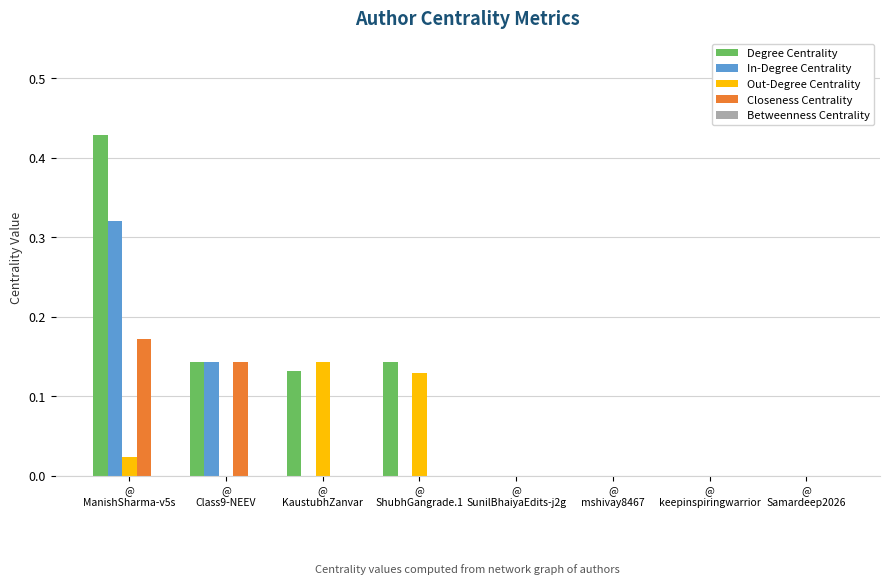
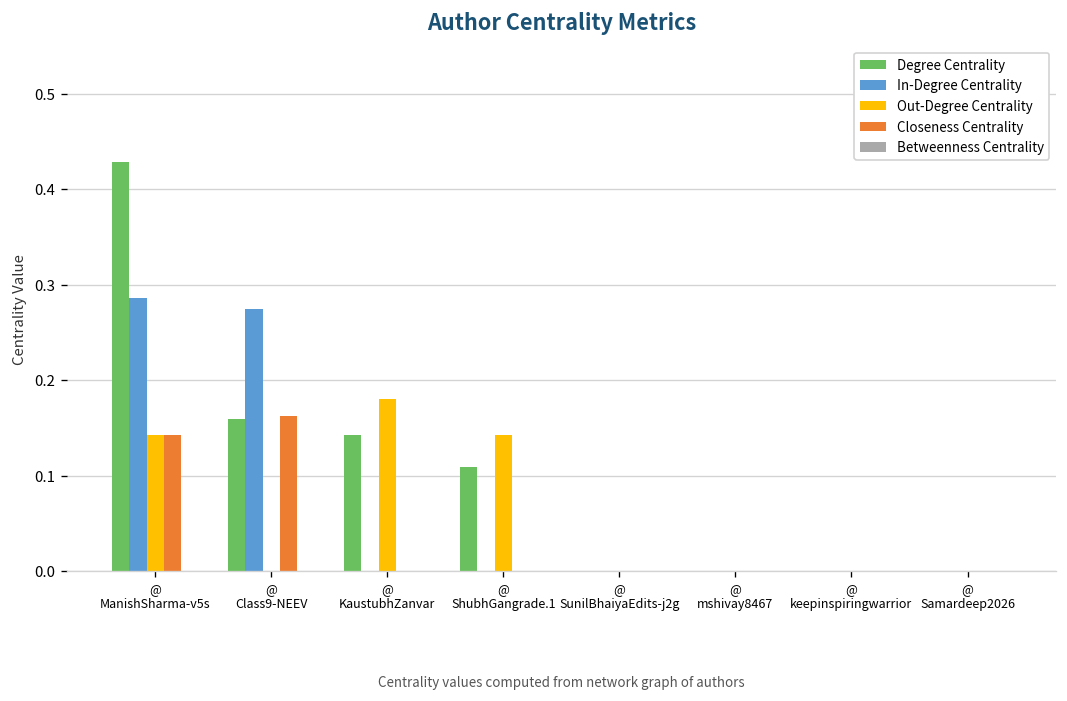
In-Degree Centrality, @ ManishSharma-v5s: 0.32 -> 0.29
Out-Degree Centrality, @ ManishSharma-v5s: 0.02 -> 0.14
Closeness Centrality, @ ManishSharma-v5s: 0.17 -> 0.14
Degree Centrality, @ Class9-NEEV: 0.14 -> 0.16
In-Degree Centrality, @ Class9-NEEV: 0.14 -> 0.27
Closeness Centrality, @ Class9-NEEV: 0.14 -> 0.16
Degree Centrality, @ KaustubhZanvar: 0.13 -> 0.14
Out-Degree Centrality, @ KaustubhZanvar: 0.14 -> 0.18
Degree Centrality, @ ShubhGangrade.1: 0.14 -> 0.11
Out-Degree Centrality, @ ShubhGangrade.1: 0.13 -> 0.14
